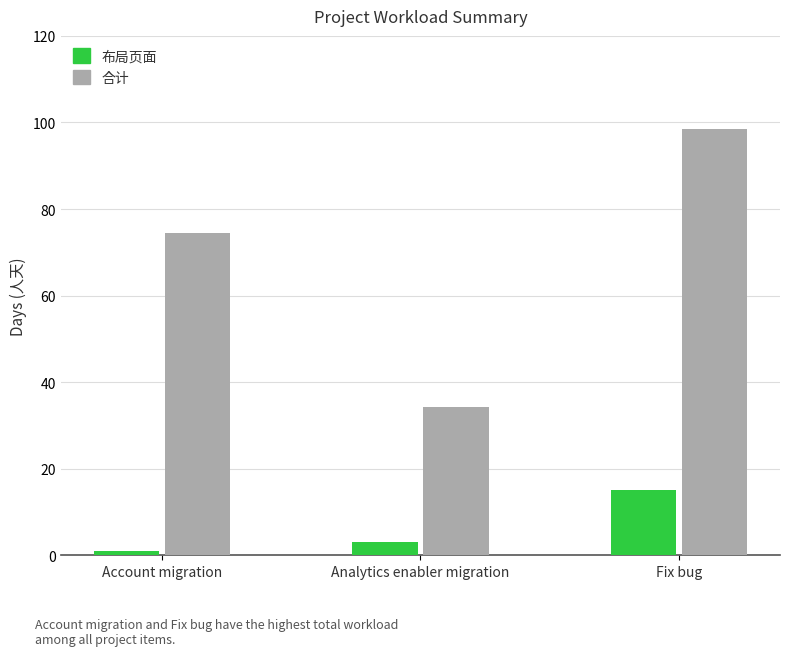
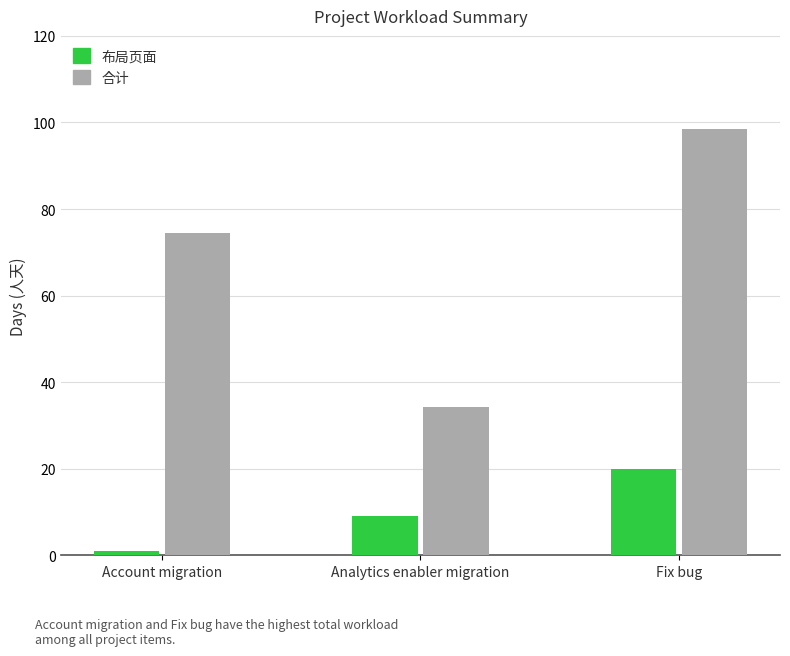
布局页面, Analytics enabler migration: 3 -> 9
布局页面, Fix bug: 15 -> 20
